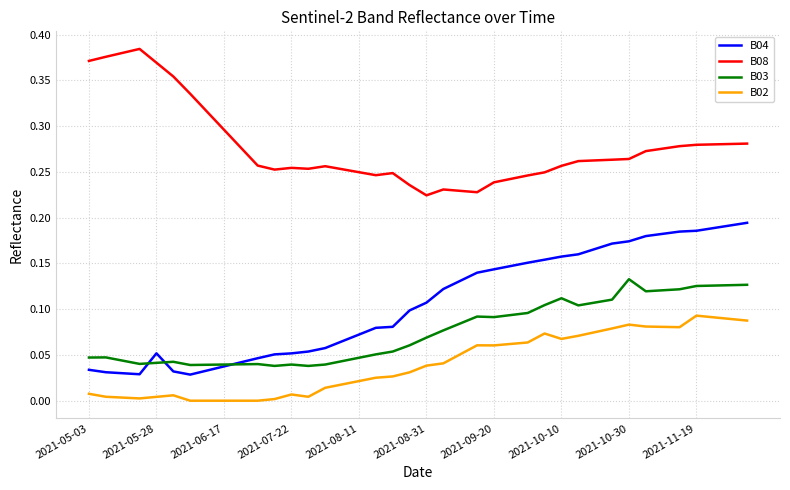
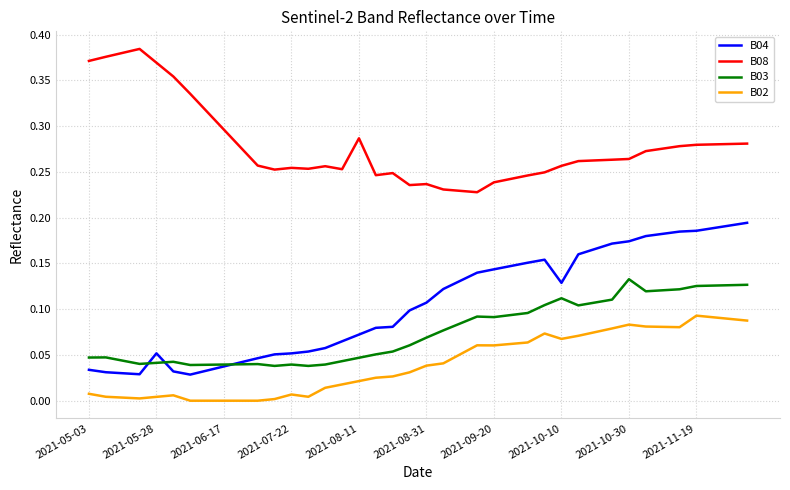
B08, 2021-08-11: 0.25 -> 0.29
B08, 2021-08-31: 0.22 -> 0.24
B04, 2021-10-10: 0.16 -> 0.13
